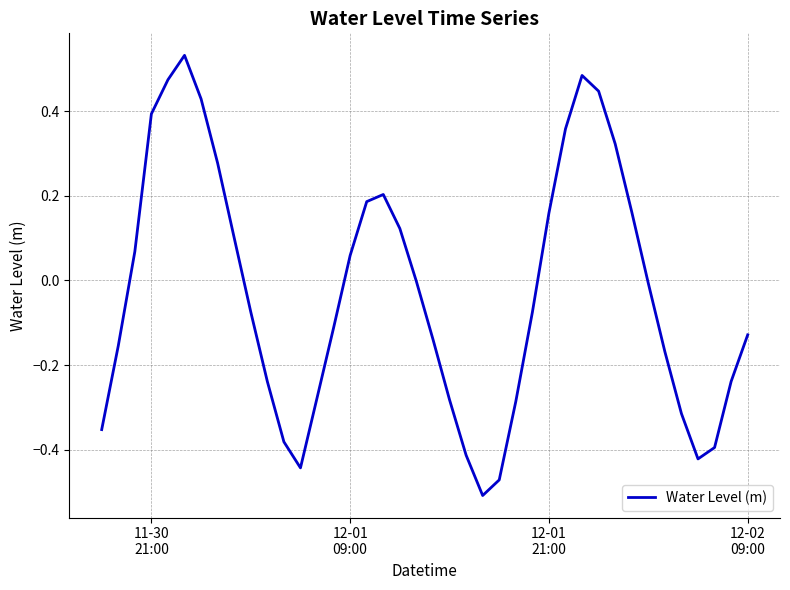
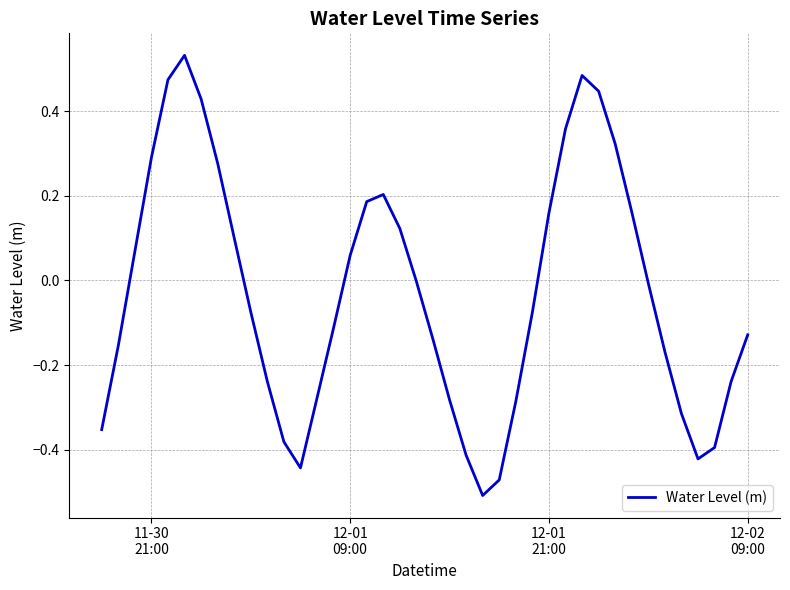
11-30 21:00: 0.39 -> 0.29
